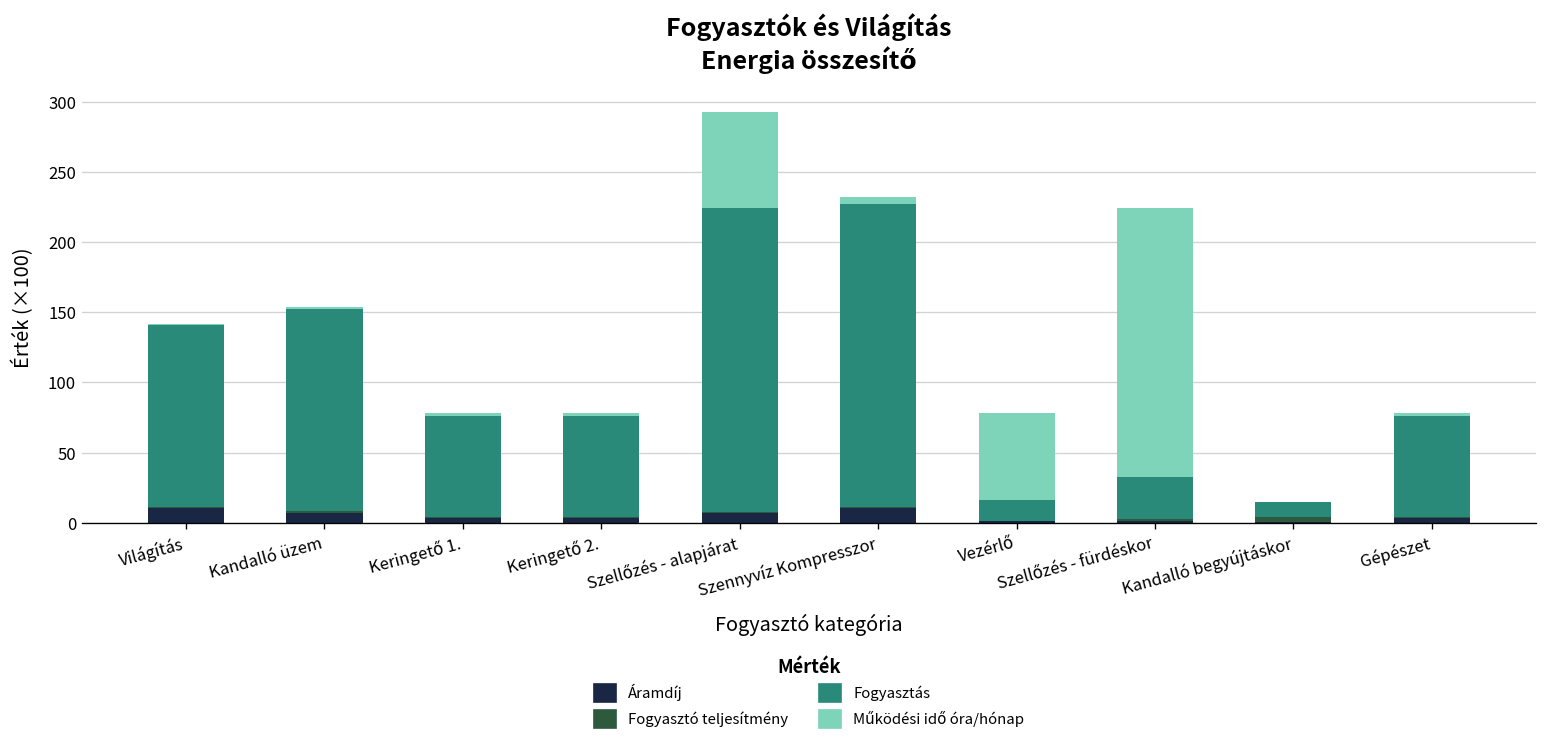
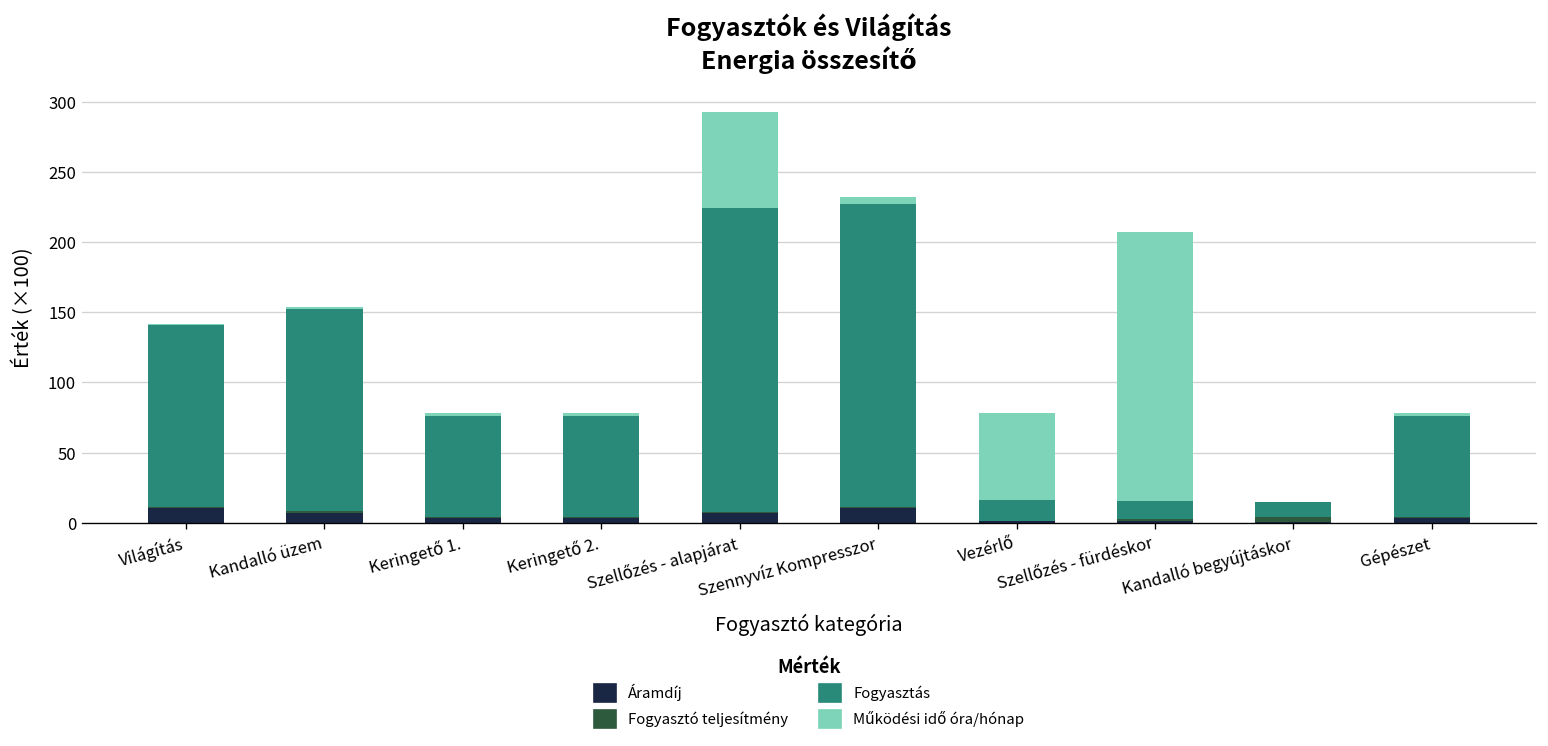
Fogyasztás, Szellőzés - fürdéskor: 30 -> 13
